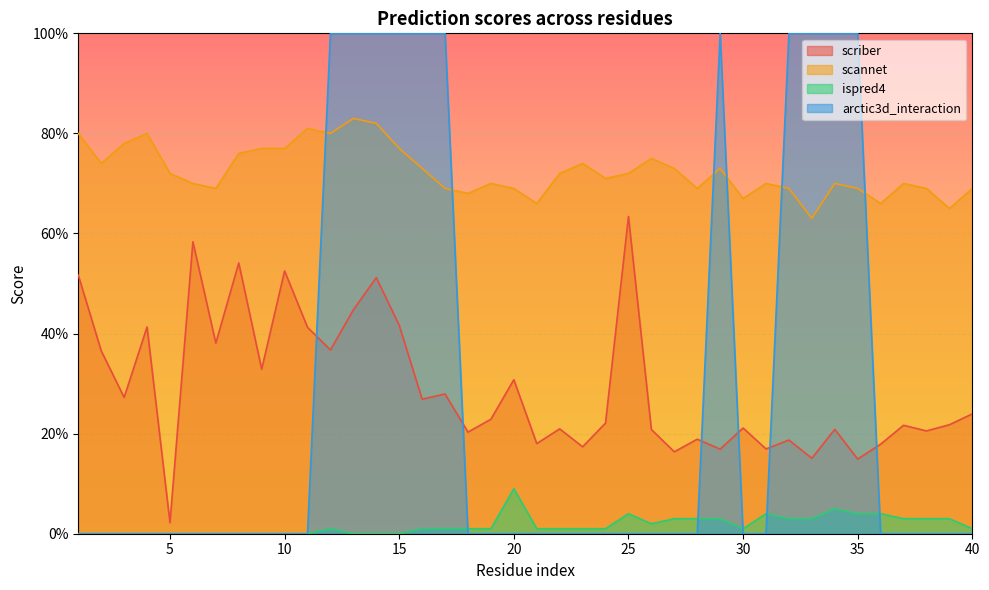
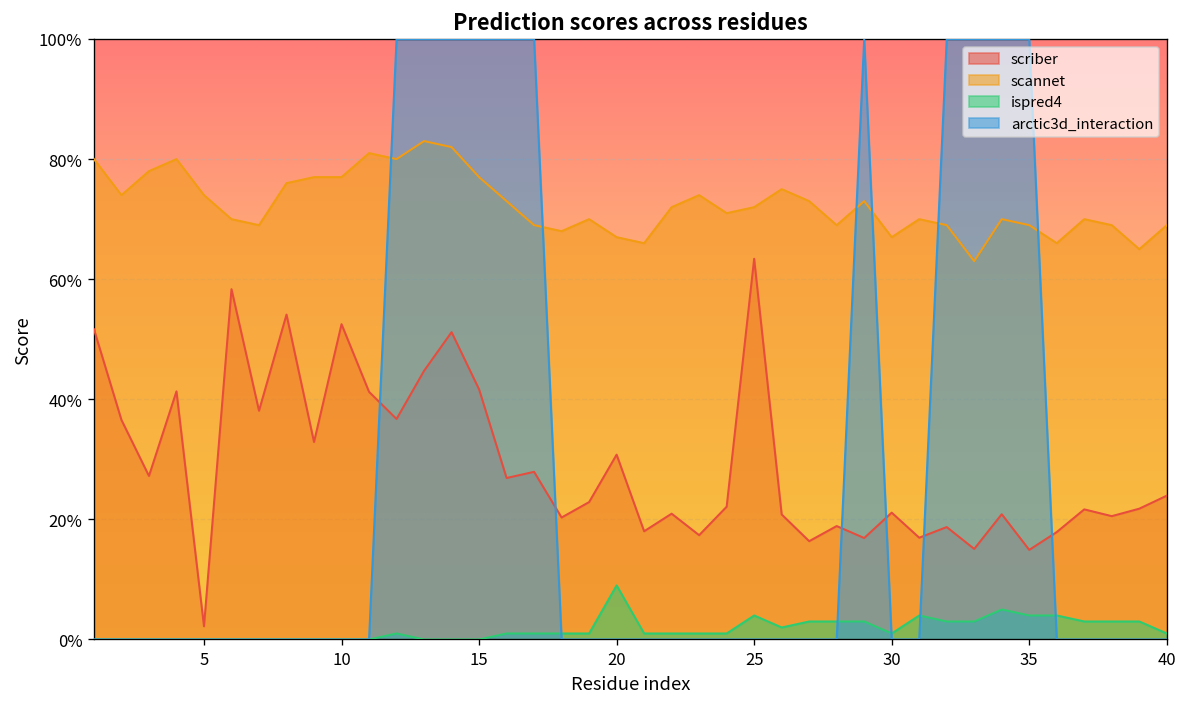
scannet, 5: 72% -> 74%
scannet, 20: 69% -> 67%
